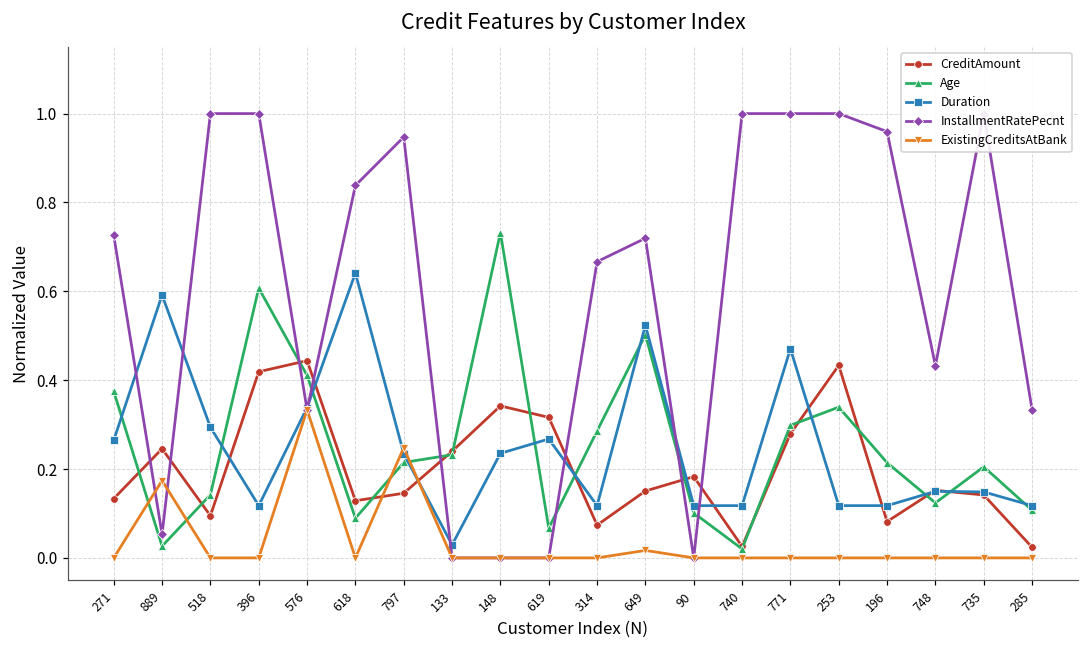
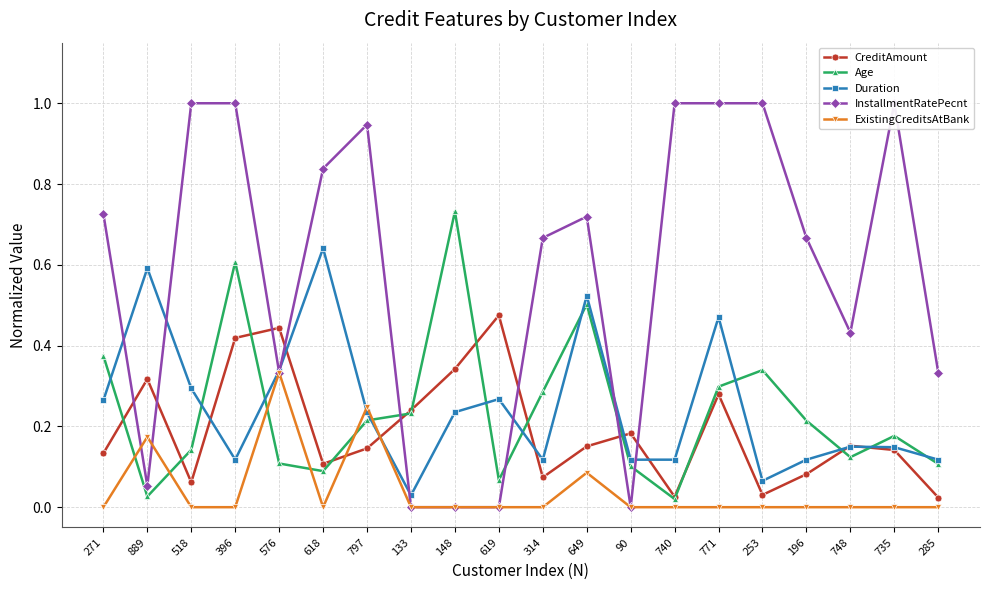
CreditAmount, 889: 0.25 -> 0.32
CreditAmount, 518: 0.09 -> 0.06
Age, 576: 0.41 -> 0.11
CreditAmount, 618: 0.13 -> 0.11
CreditAmount, 619: 0.32 -> 0.47
ExistingCreditsAtBank, 649: 0.02 -> 0.09
CreditAmount, 253: 0.43 -> 0.03
Duration, 253: 0.12 -> 0.07
InstallmentRatePecnt, 196: 0.96 -> 0.67
Age, 735: 0.21 -> 0.18
